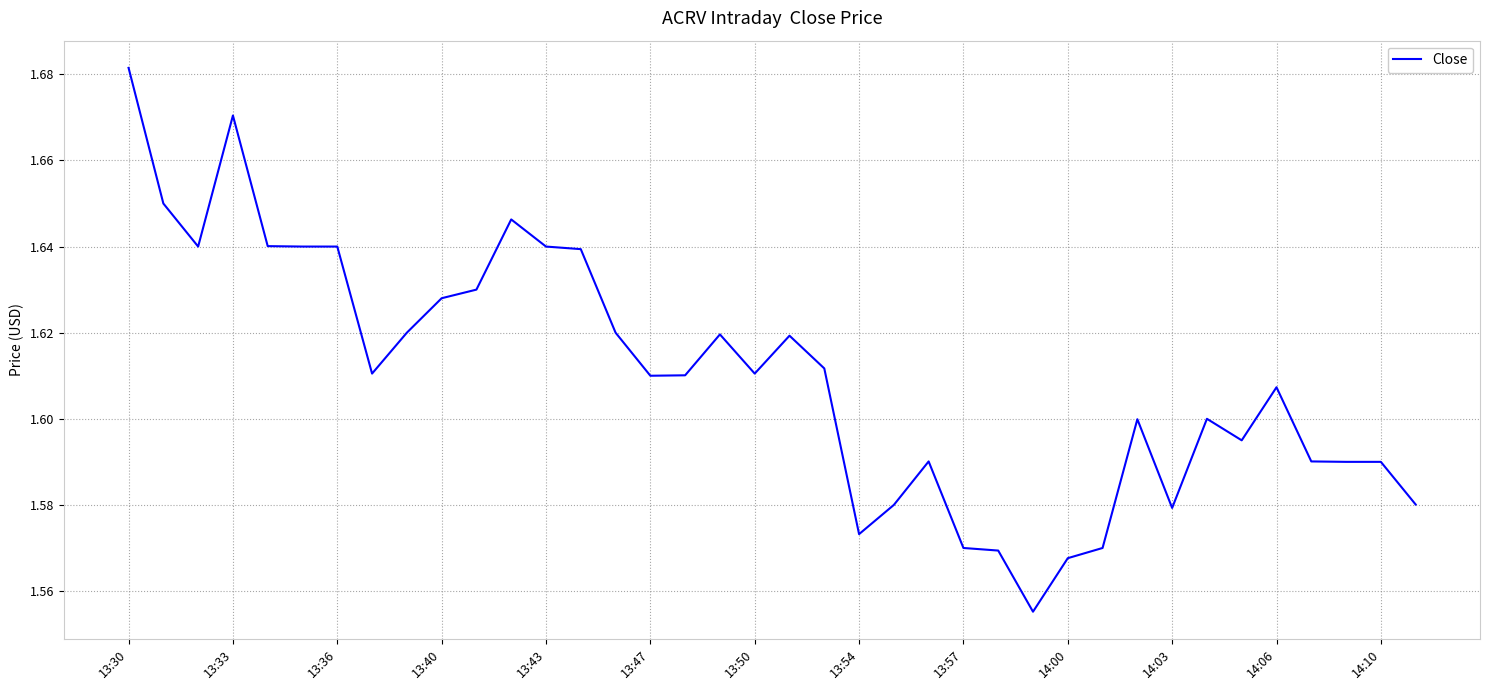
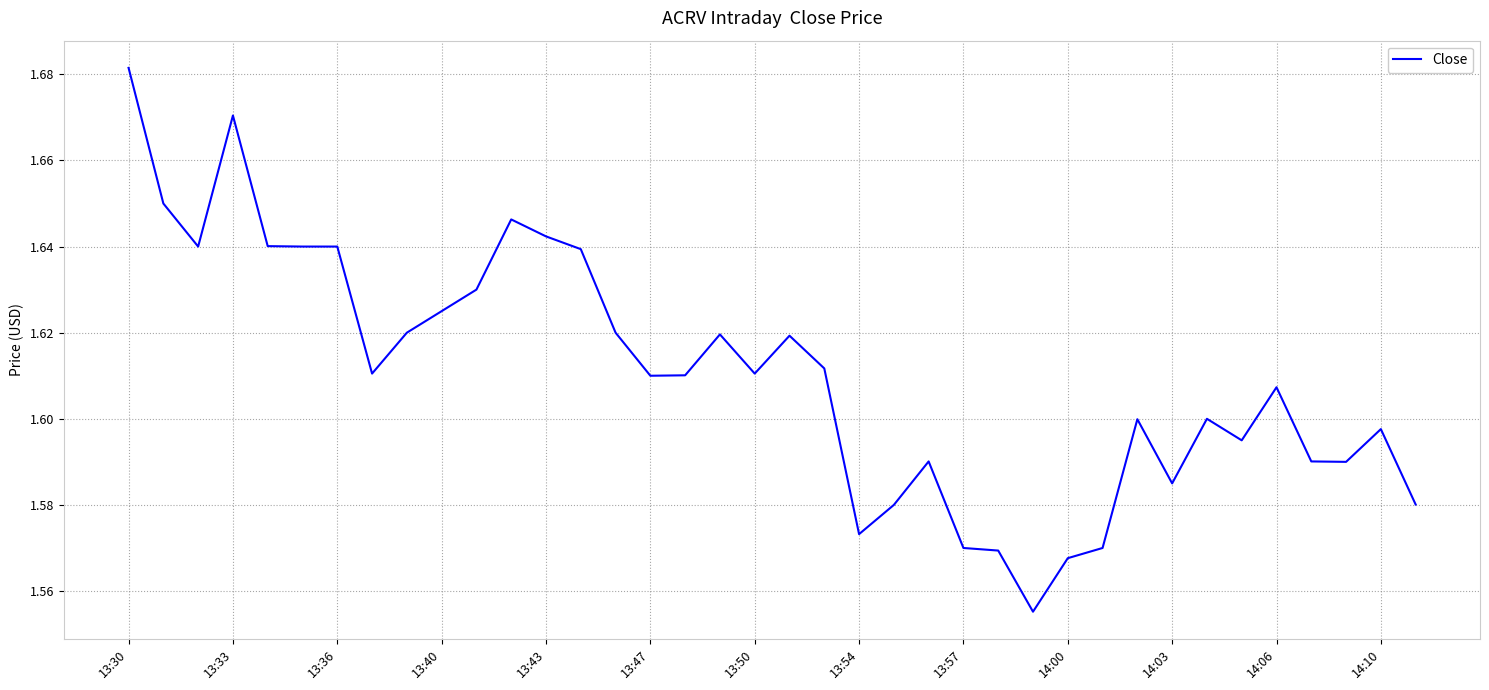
13:40: 1.628 -> 1.625
13:43: 1.640 -> 1.642
14:03: 1.579 -> 1.585
14:10: 1.590 -> 1.598
